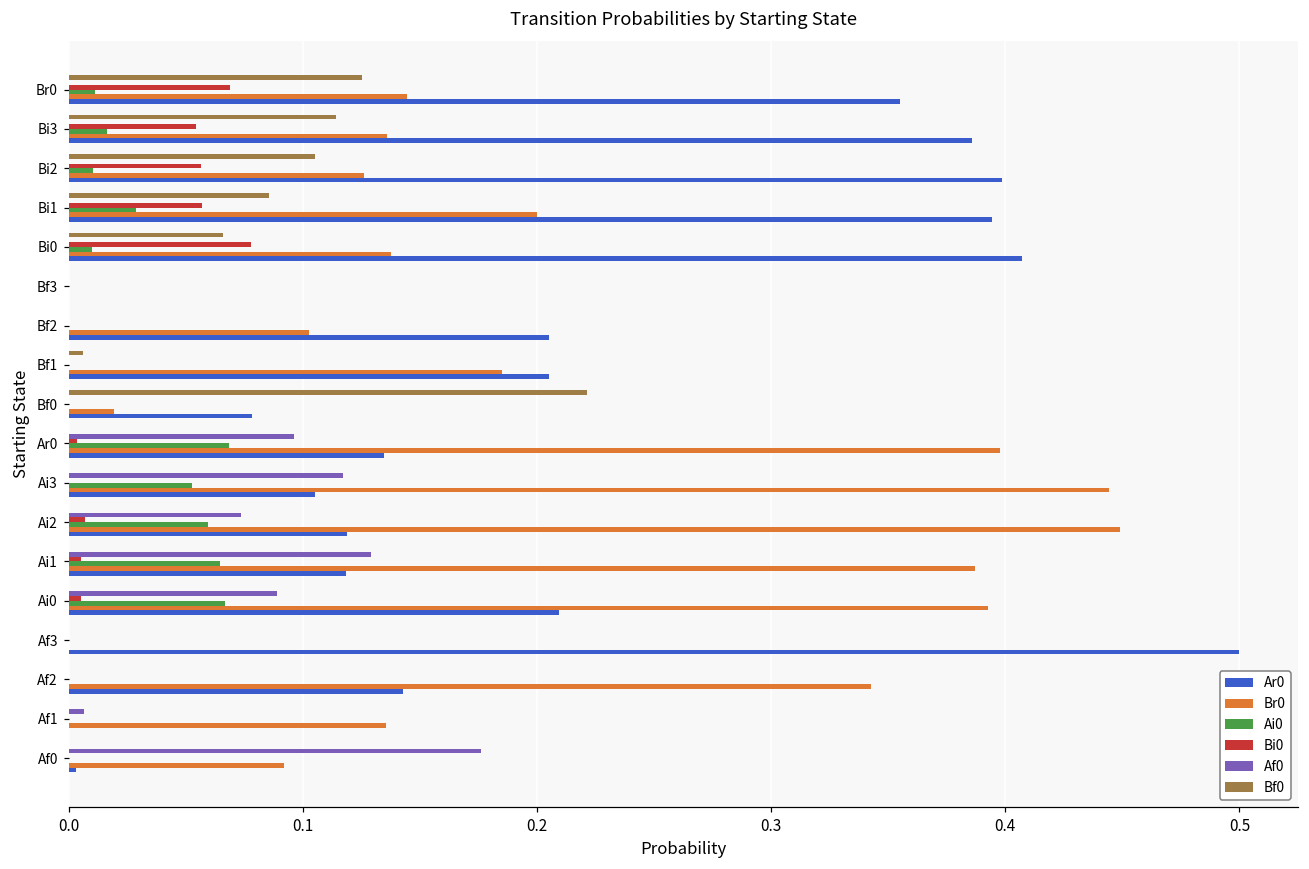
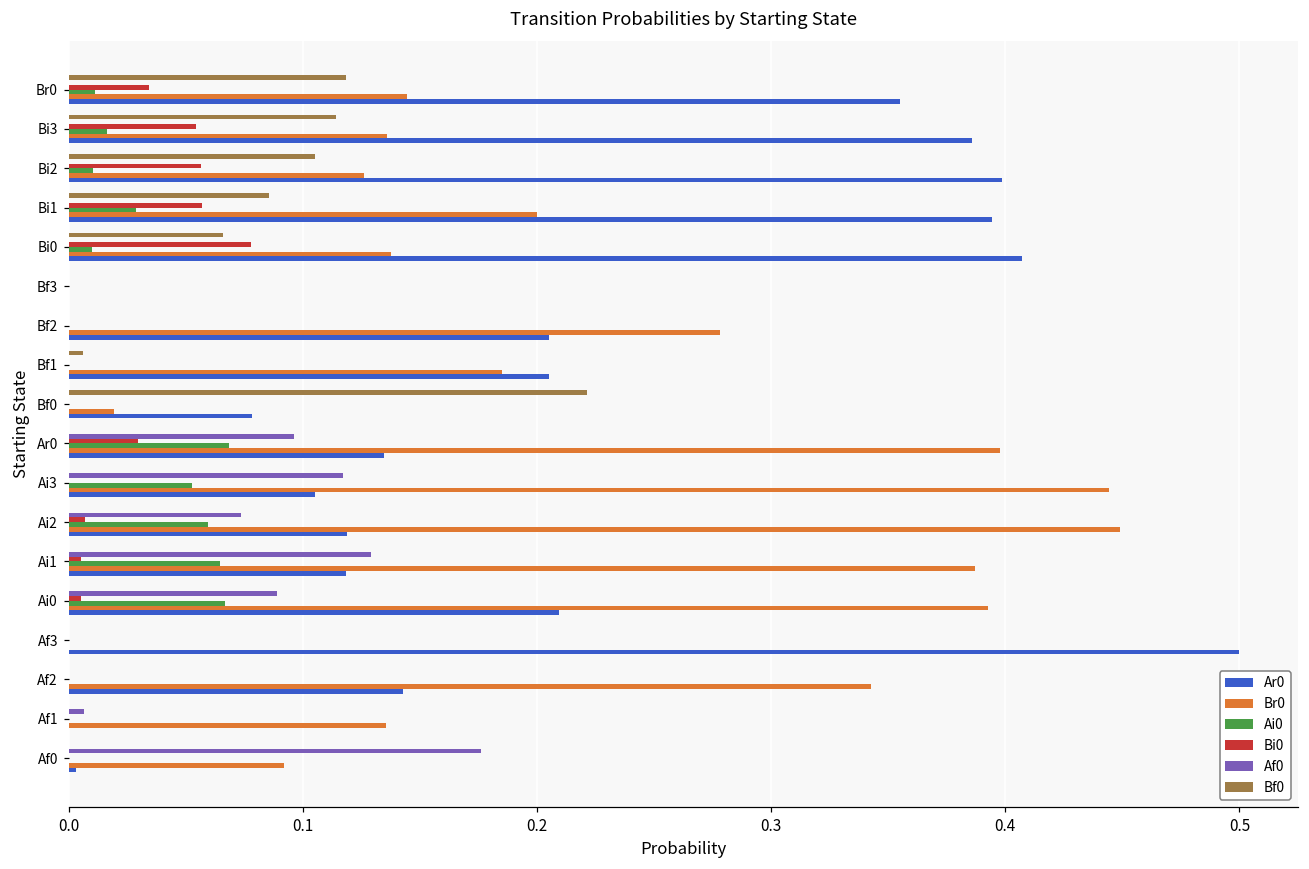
Bf0, Br0: 0.125 -> 0.119
Bi0, Br0: 0.069 -> 0.034
Br0, Bf2: 0.103 -> 0.278
Bi0, Ar0: 0.004 -> 0.029
